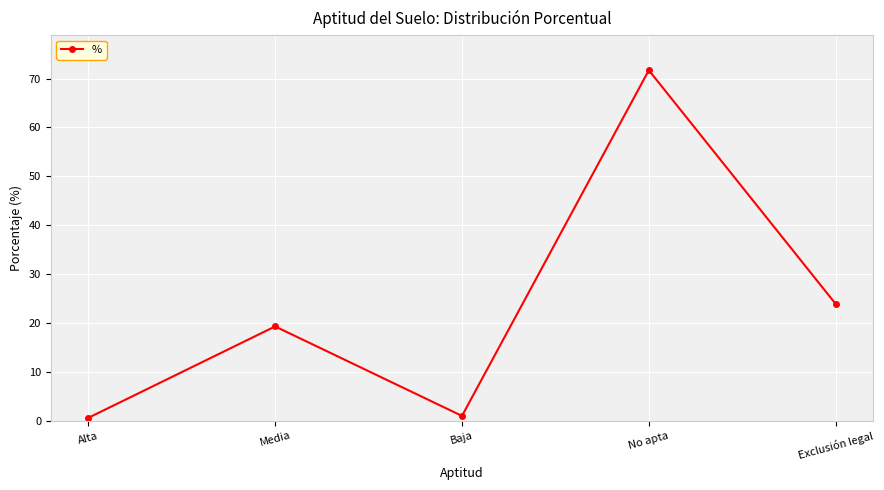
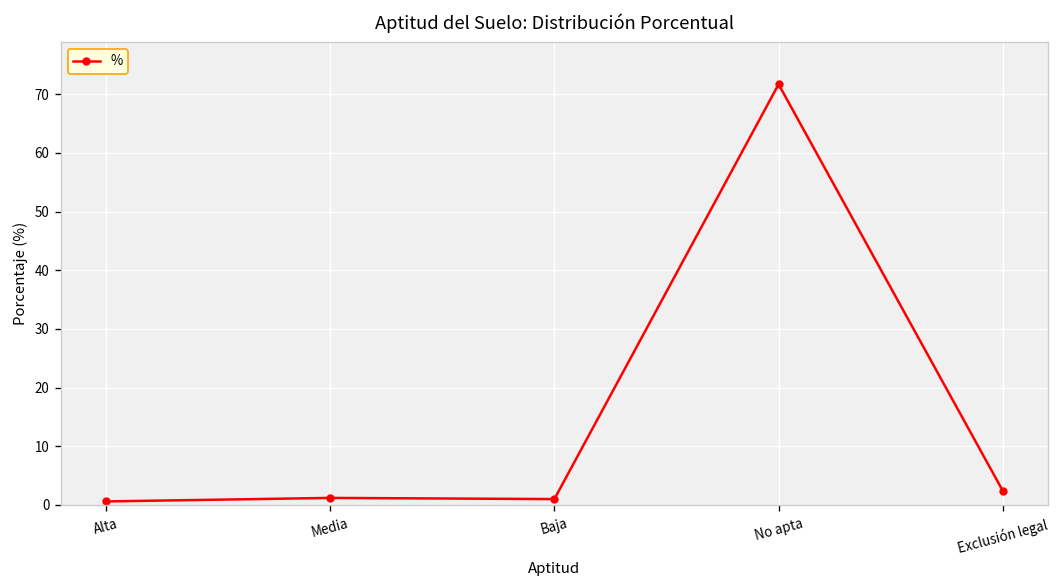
Media: 19 -> 1
Exclusión legal: 24 -> 2
